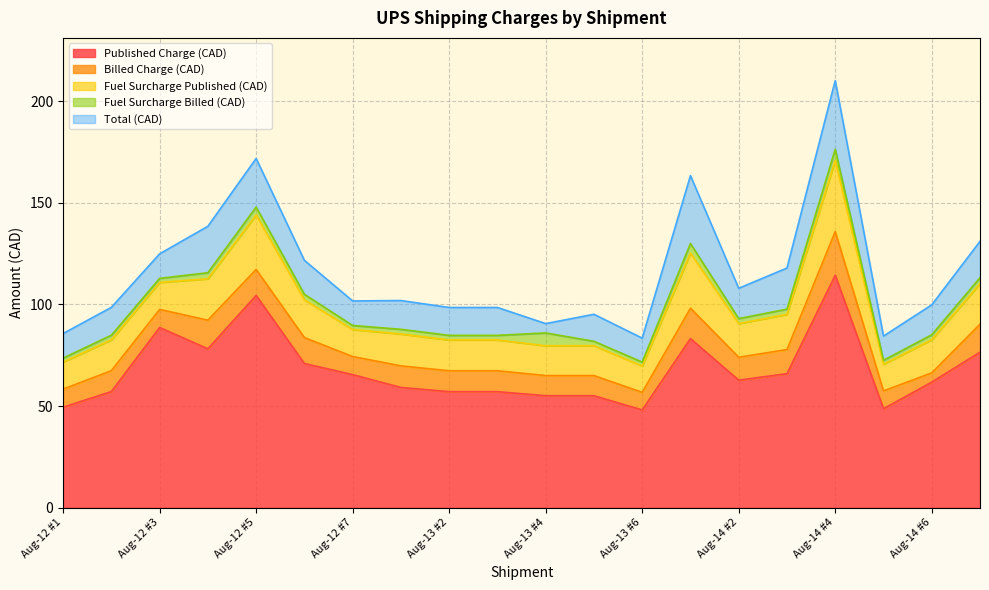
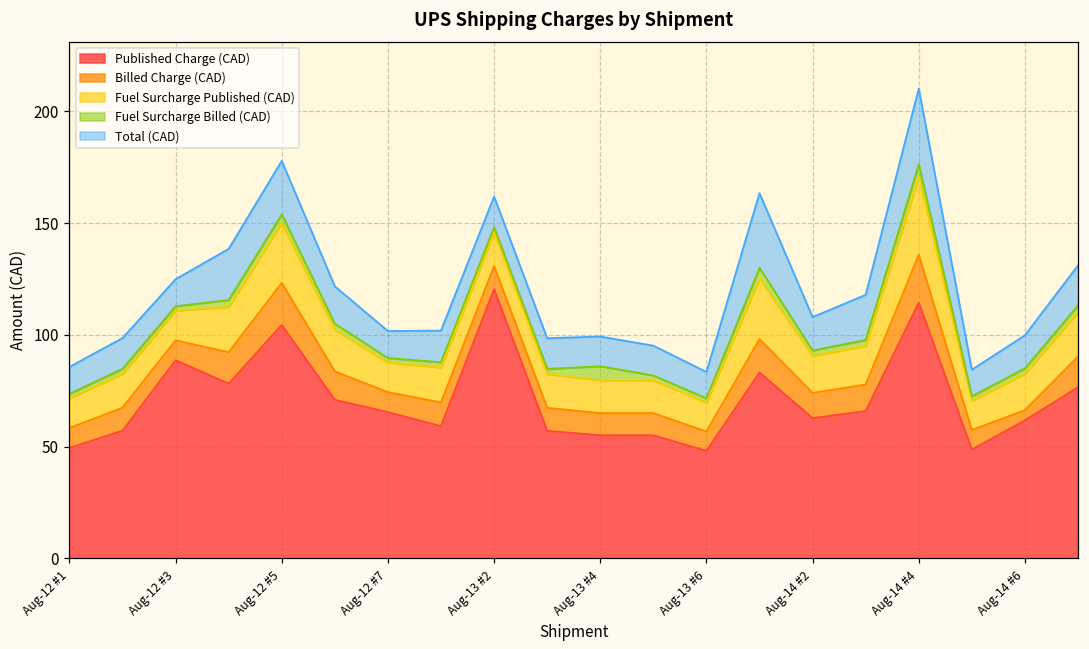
Billed Charge (CAD), Aug-12 #5: 13 -> 19
Published Charge (CAD), Aug-13 #2: 57 -> 121
Total (CAD), Aug-13 #4: 5 -> 13
